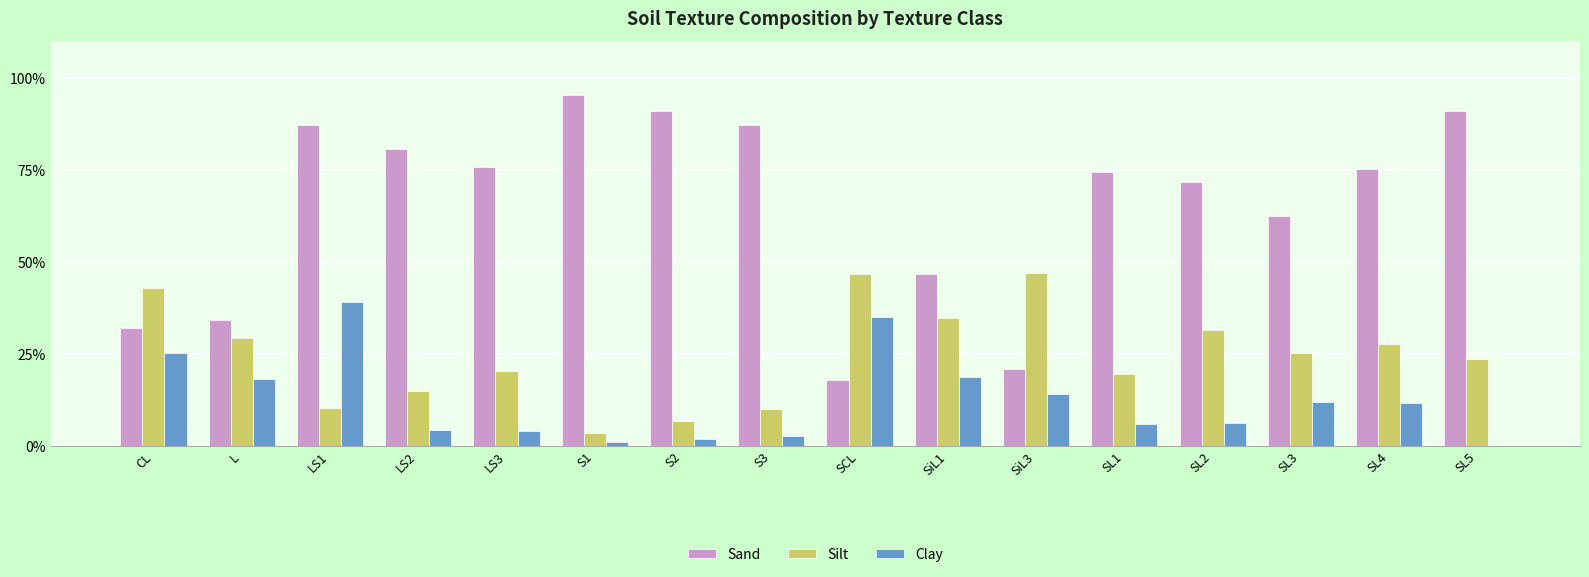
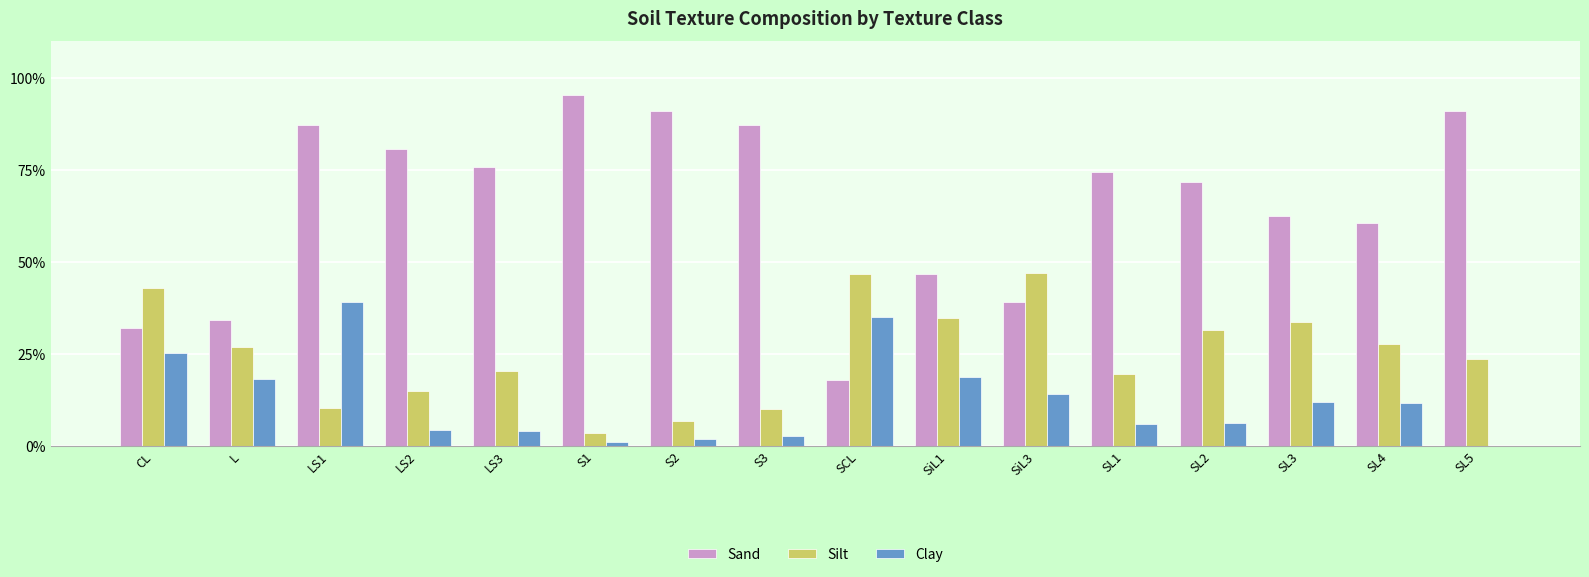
Silt, L: 29% -> 27%
Sand, SiL3: 21% -> 39%
Silt, SL3: 25% -> 34%
Sand, SL4: 75% -> 60%
